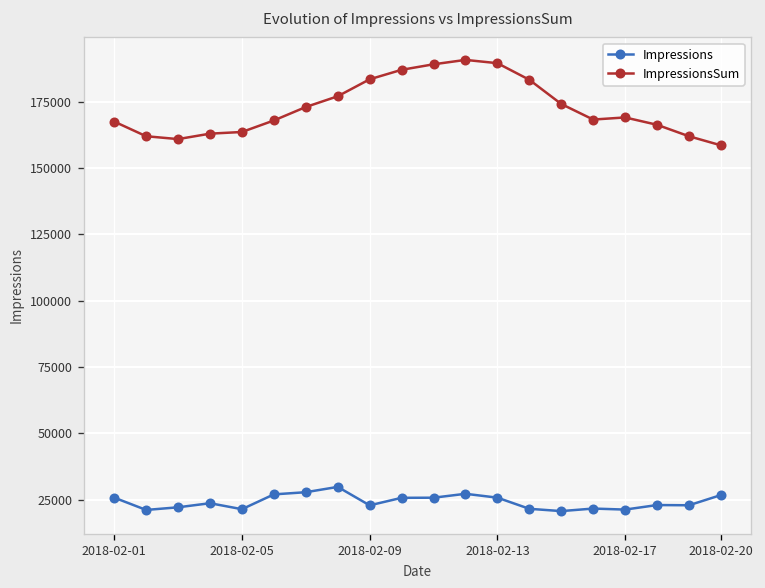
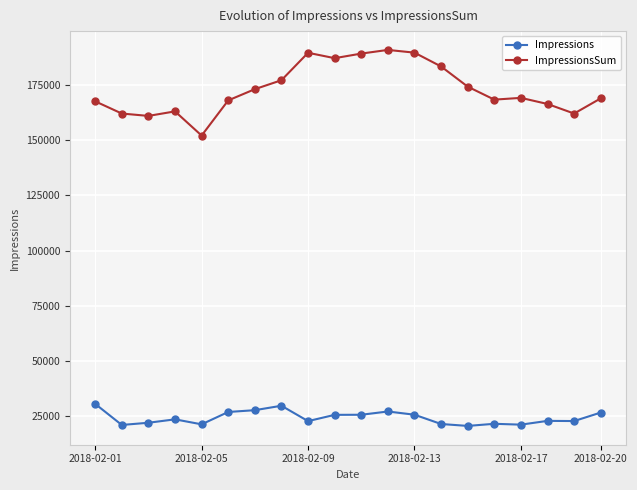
Impressions, 2018-02-01: 26000 -> 31000
ImpressionsSum, 2018-02-05: 164000 -> 152000
ImpressionsSum, 2018-02-09: 183000 -> 190000
ImpressionsSum, 2018-02-20: 159000 -> 169000
